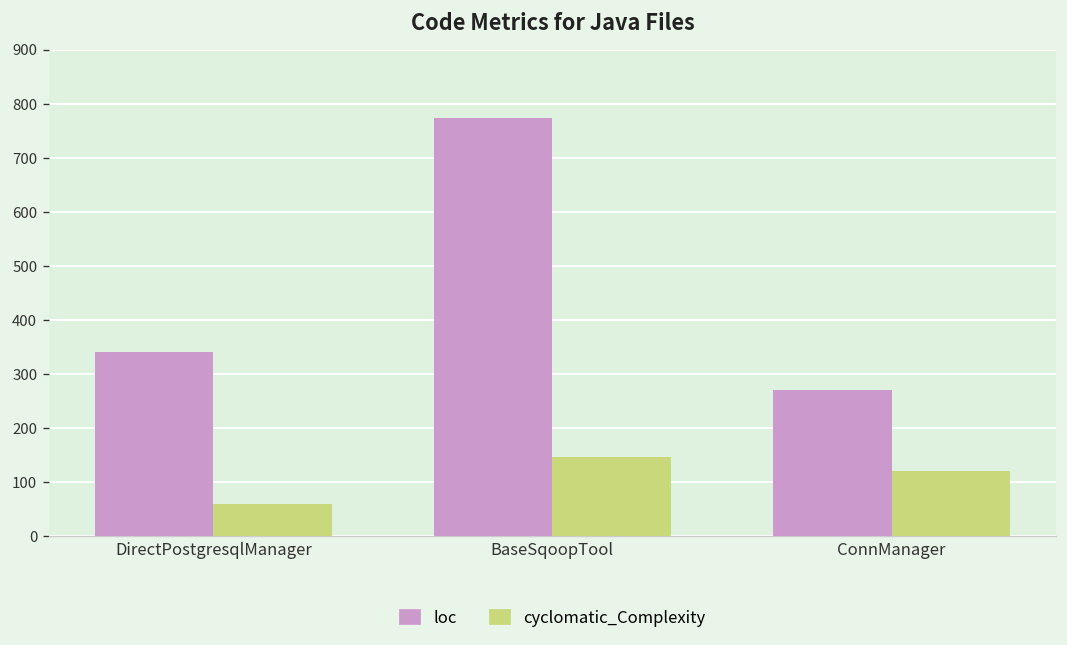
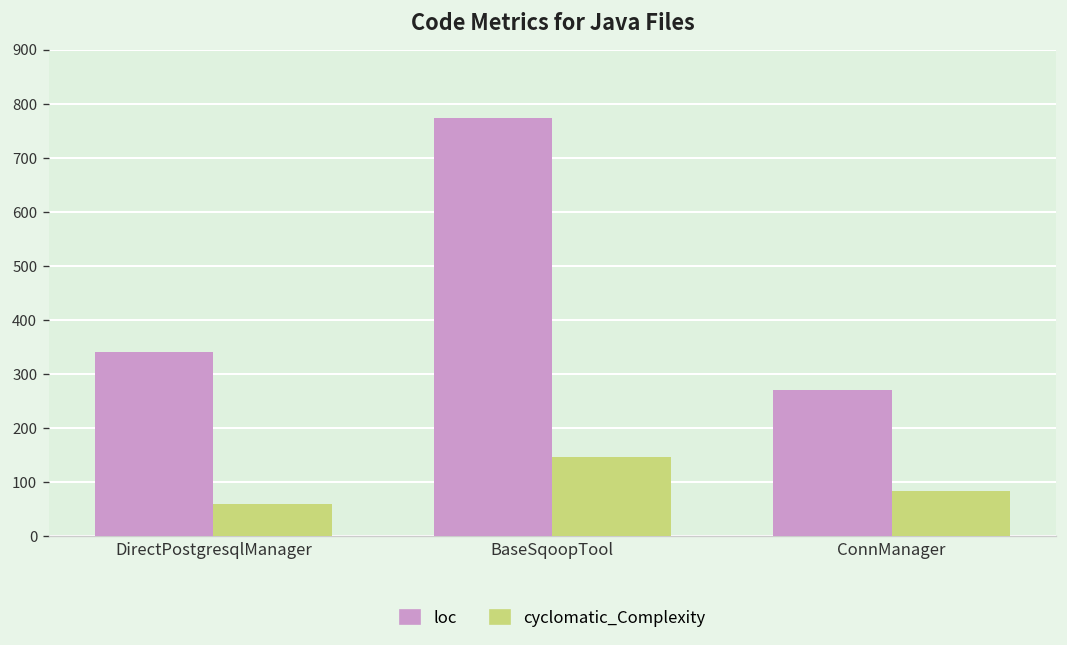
cyclomatic_Complexity, ConnManager: 120 -> 80
